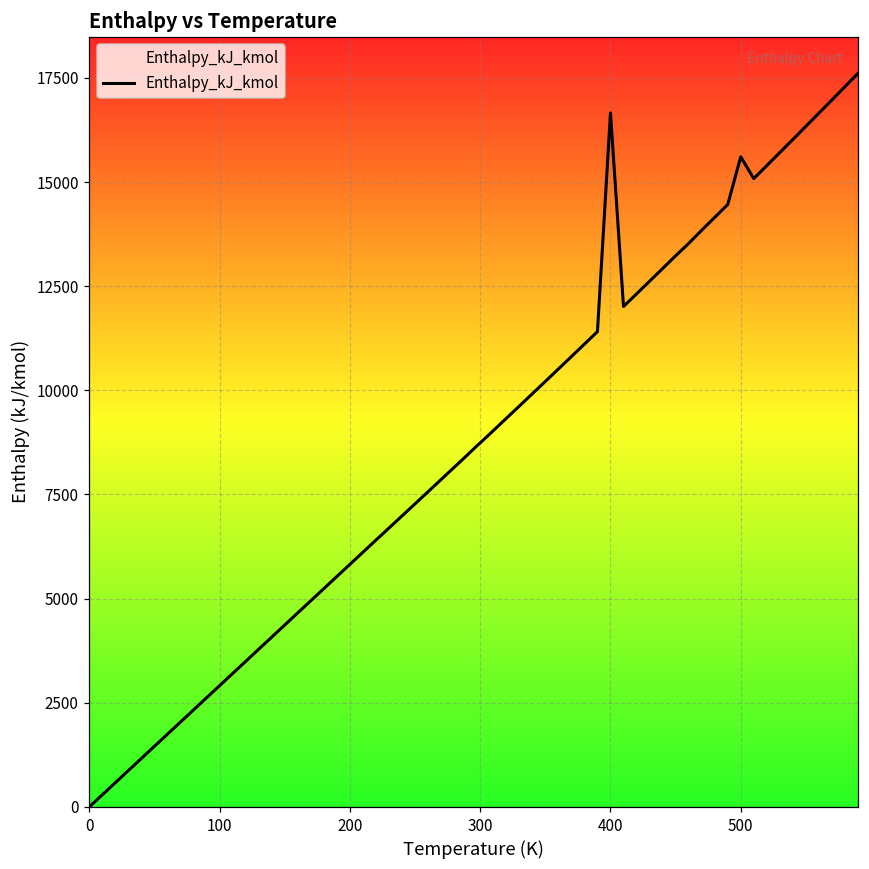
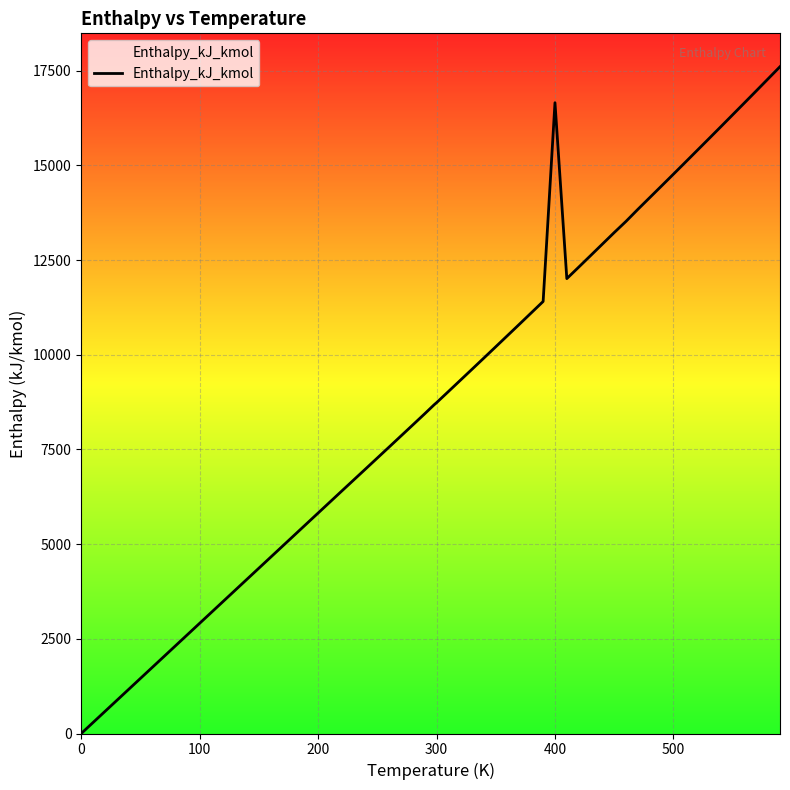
500: 15600 -> 14800
